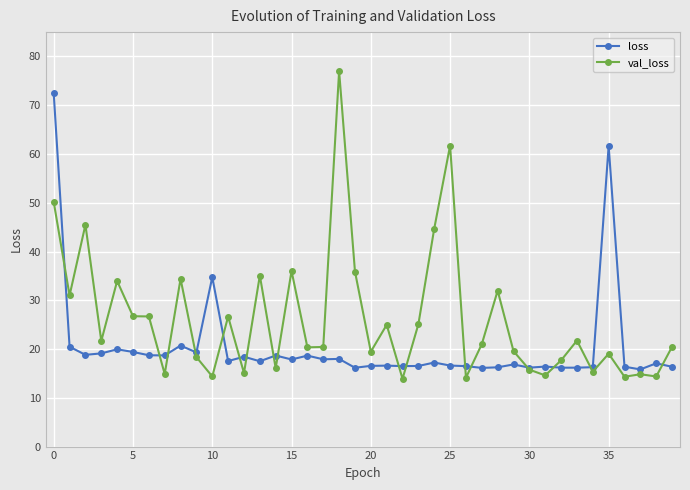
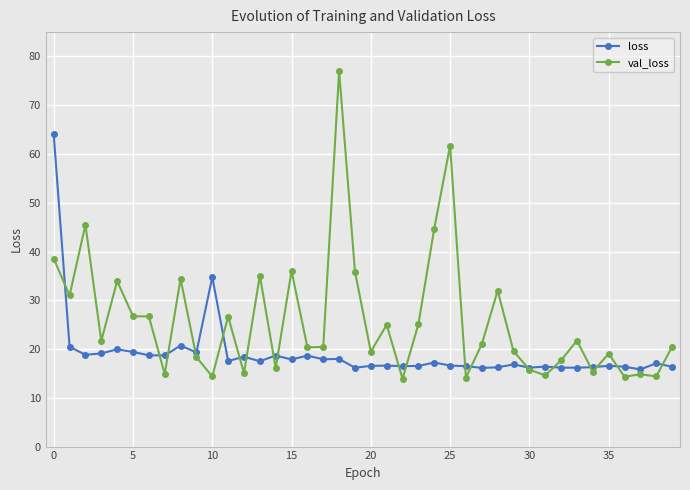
loss, 0: 72 -> 64
val_loss, 0: 50 -> 39
loss, 35: 62 -> 17
